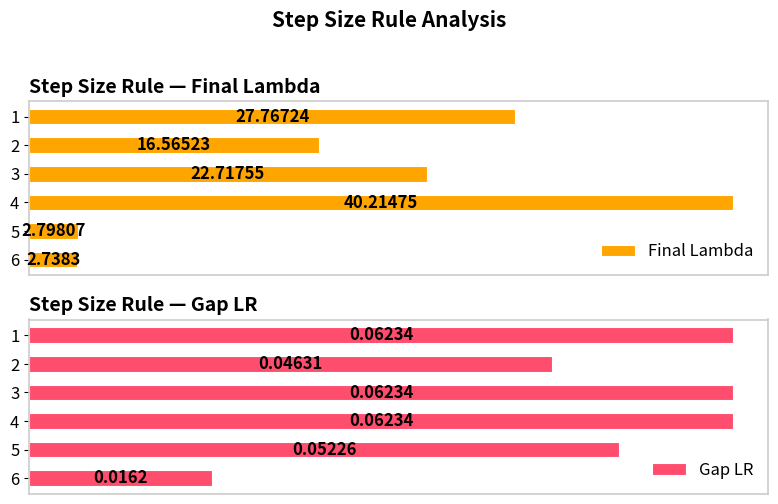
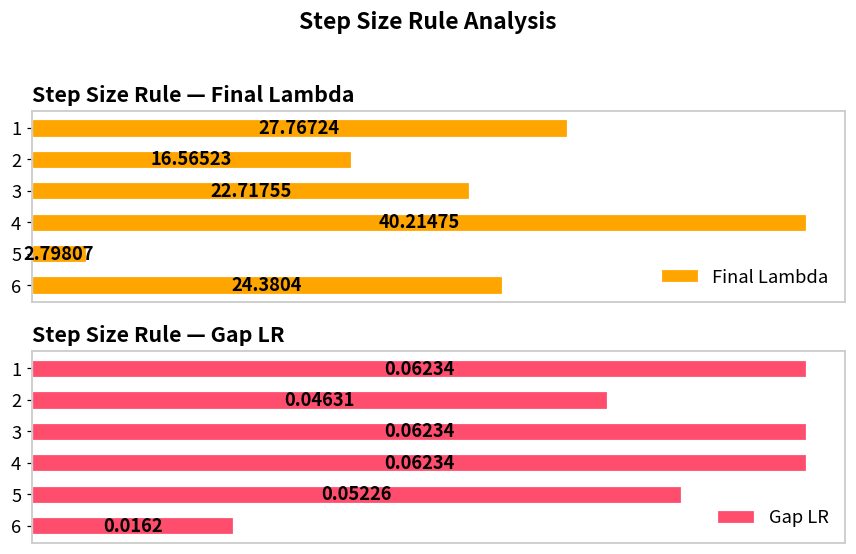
Step Size Rule — Final Lambda, 6: 2.7383 -> 24.3804
